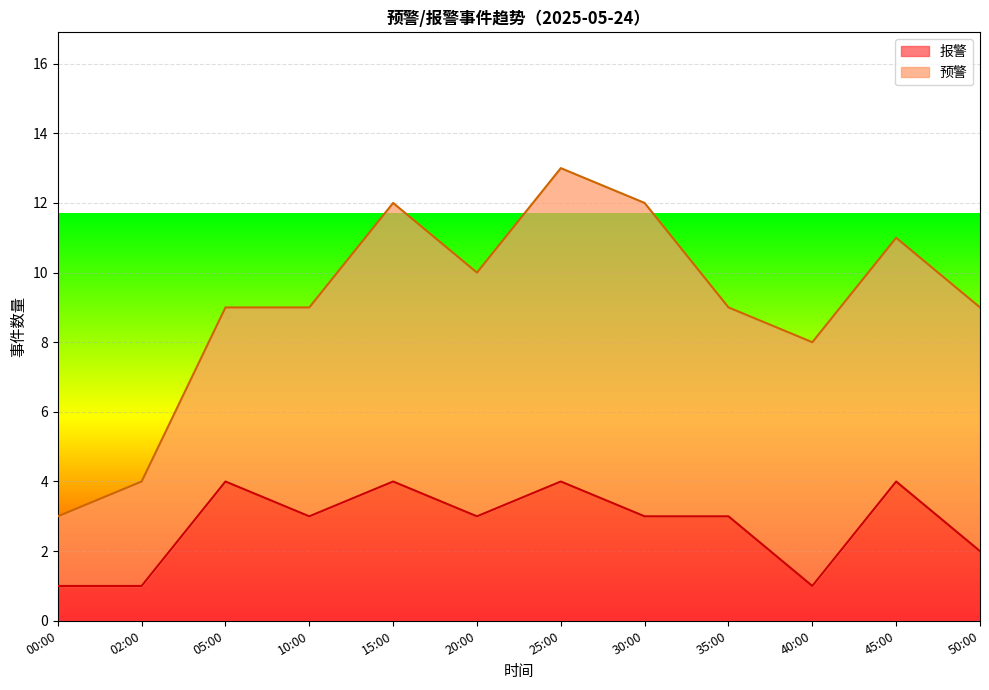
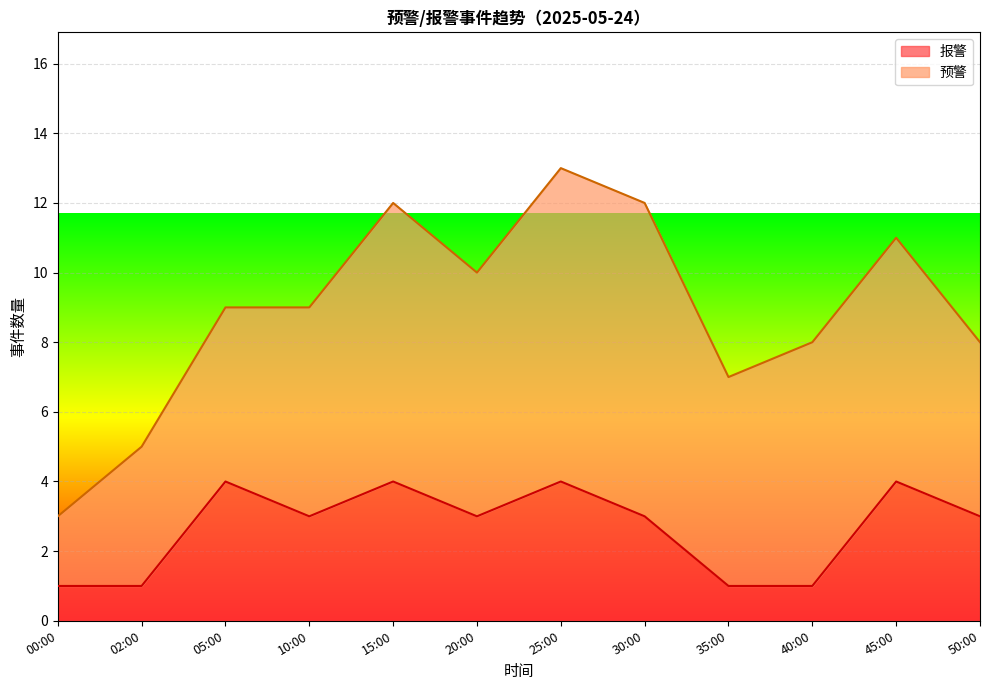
预警, 02:00: 3 -> 4
报警, 35:00: 3 -> 1
报警, 50:00: 2 -> 3
预警, 50:00: 7 -> 5
